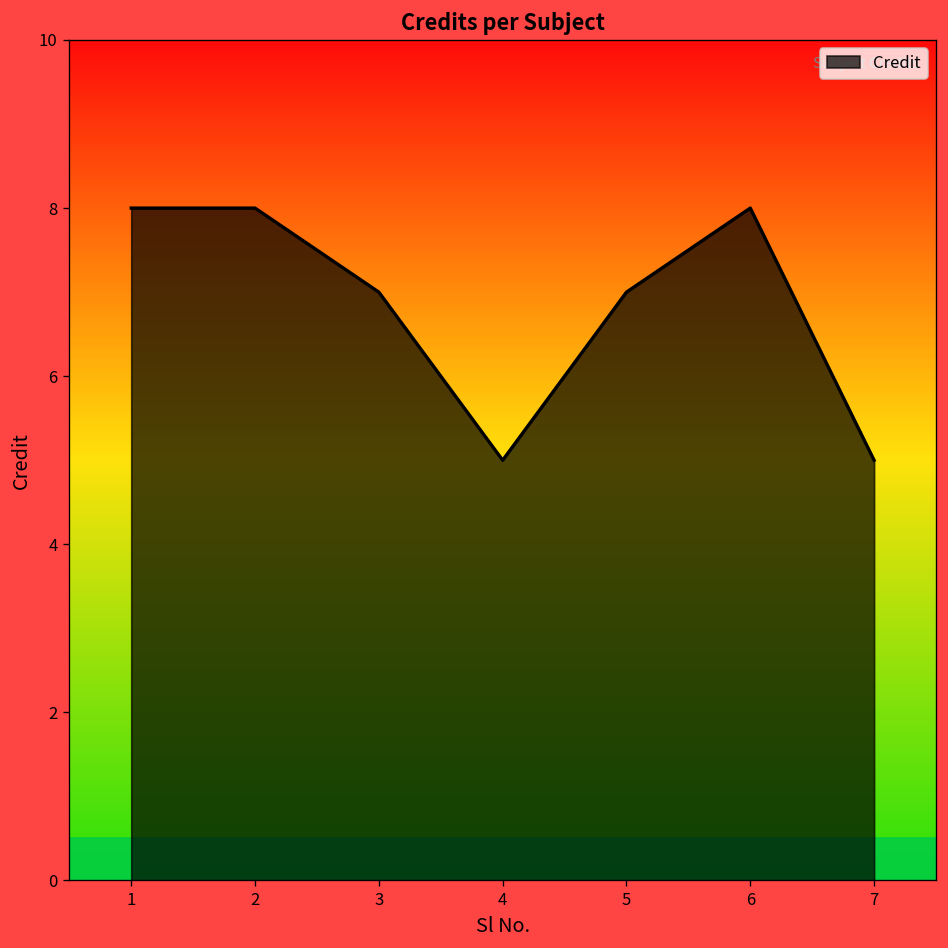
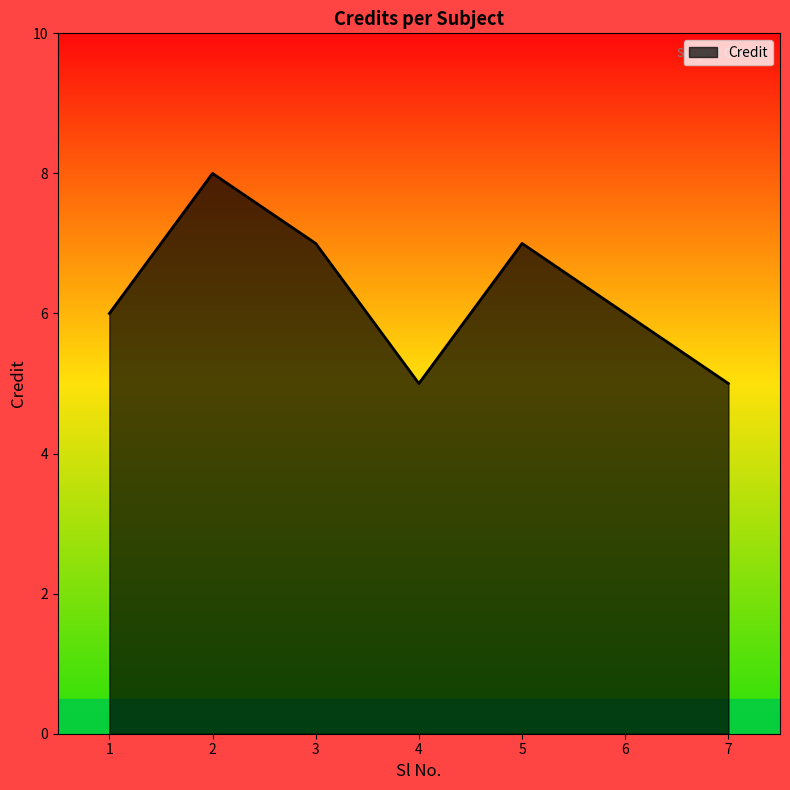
1: 8 -> 6
6: 8 -> 6
